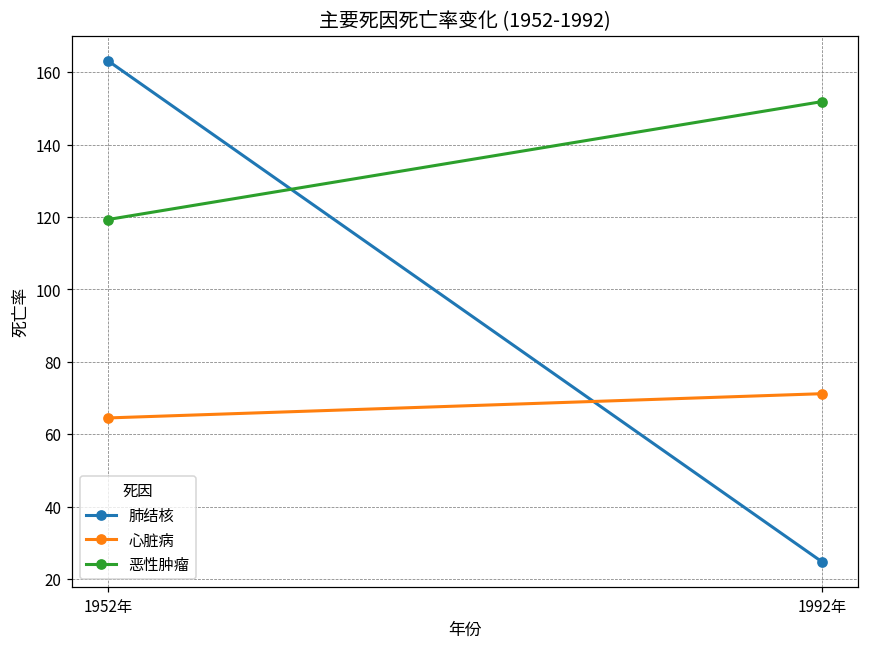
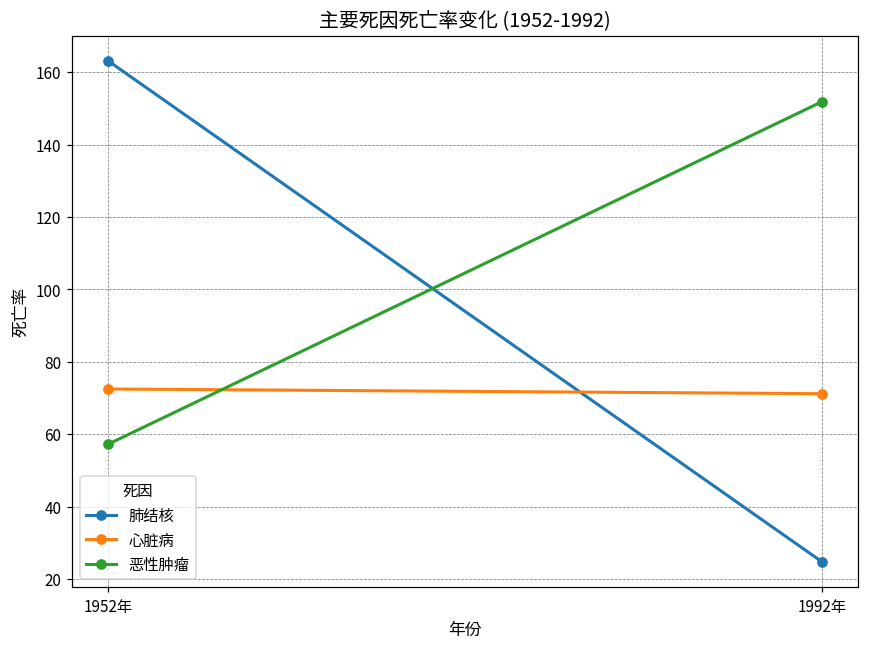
心脏病, 1952年: 65 -> 73
恶性肿瘤, 1952年: 119 -> 57
